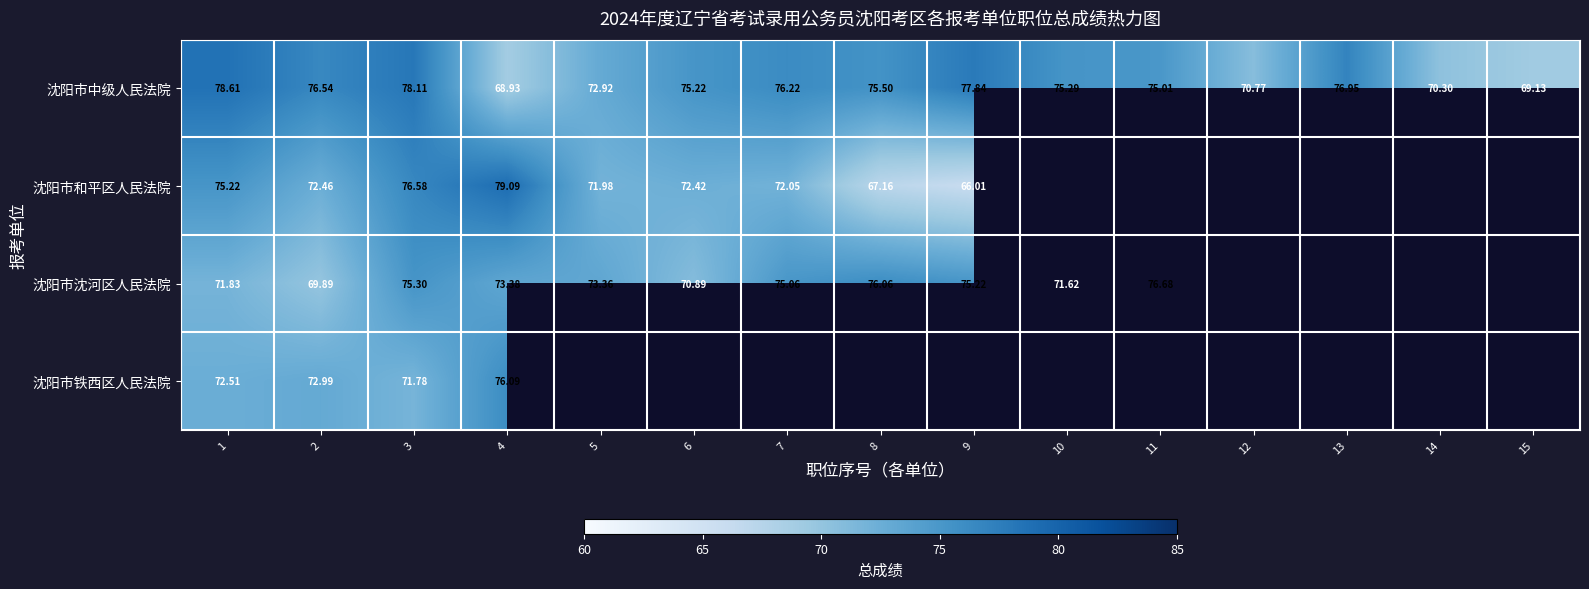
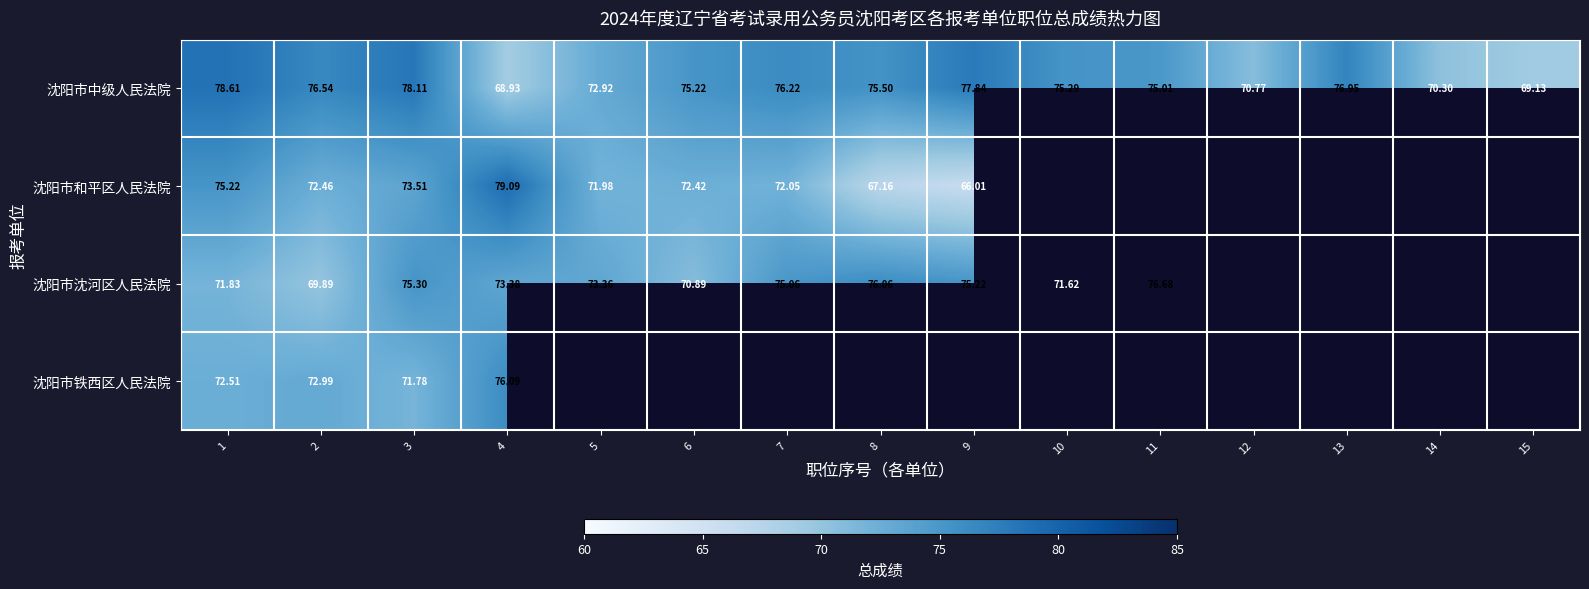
沈阳市和平区人民法院, 3: 76.58 -> 73.51
